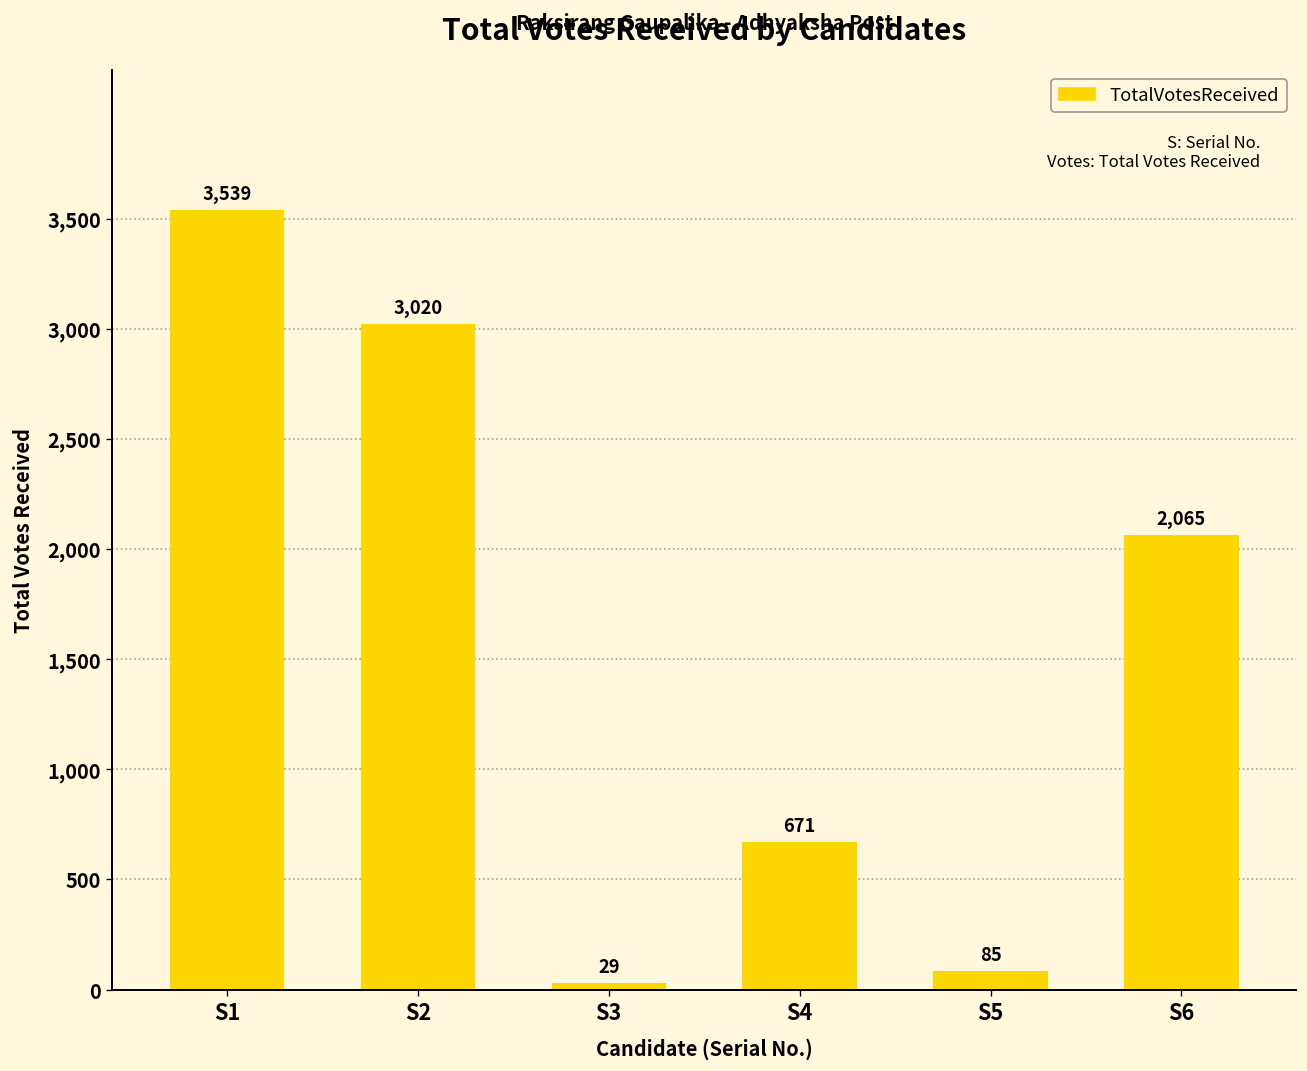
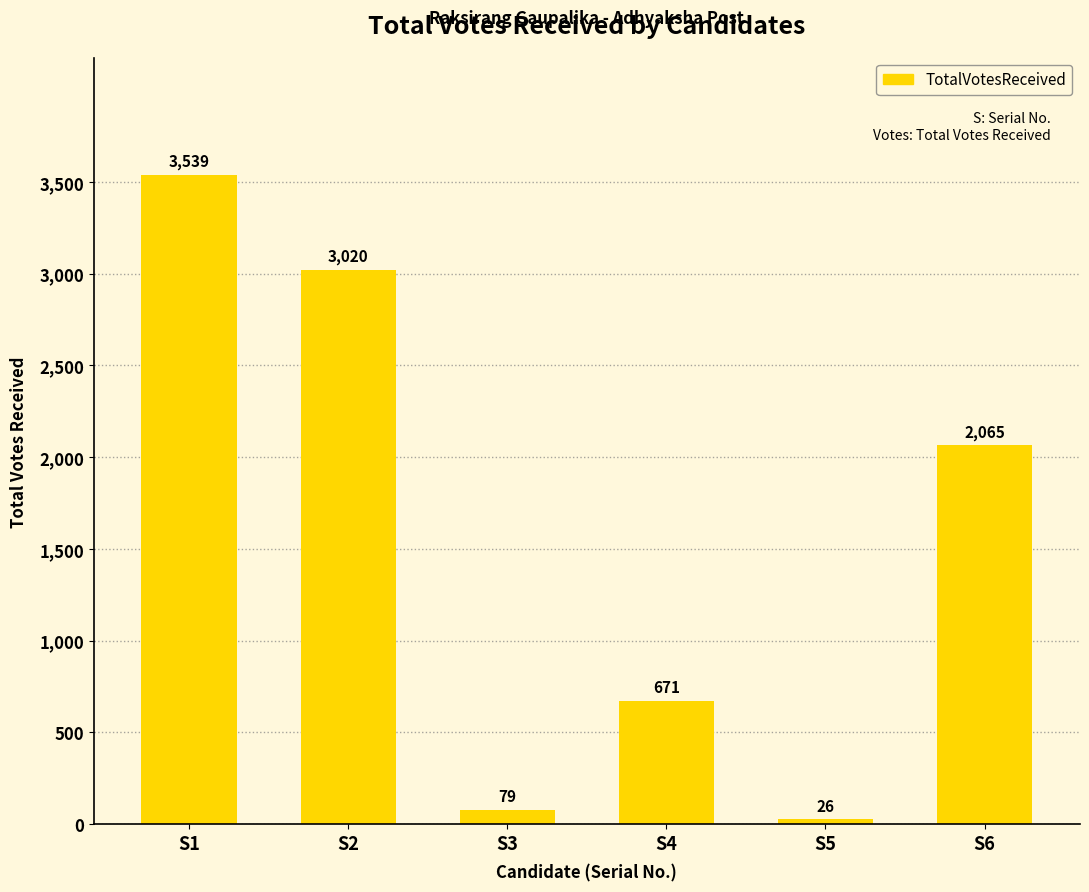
S3: 29 -> 79
S5: 85 -> 26
